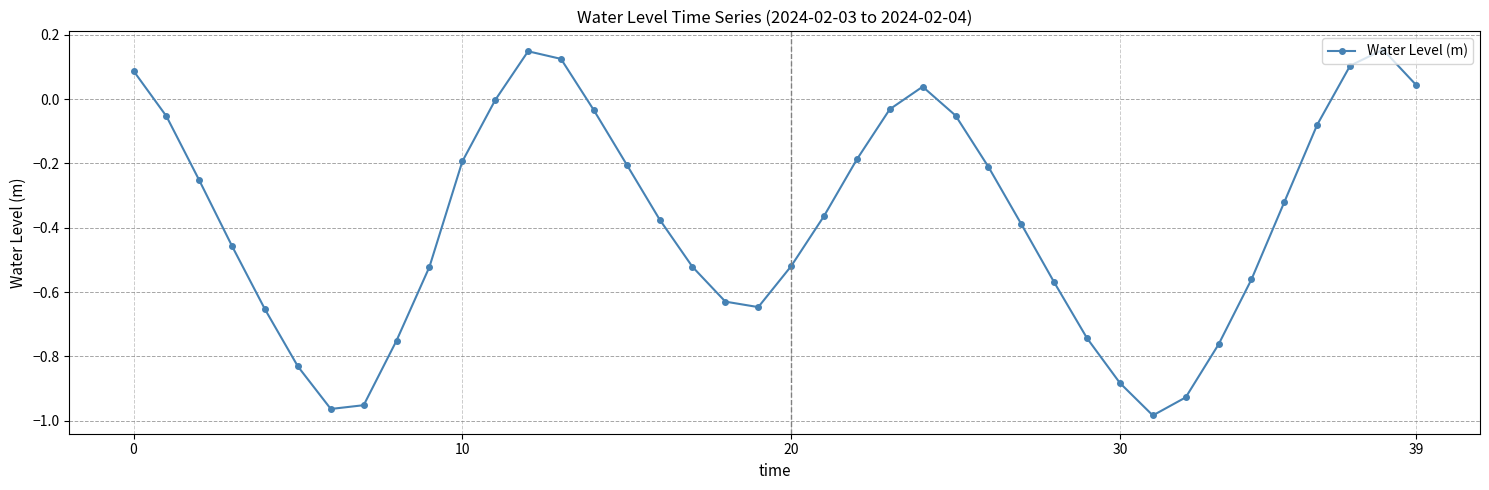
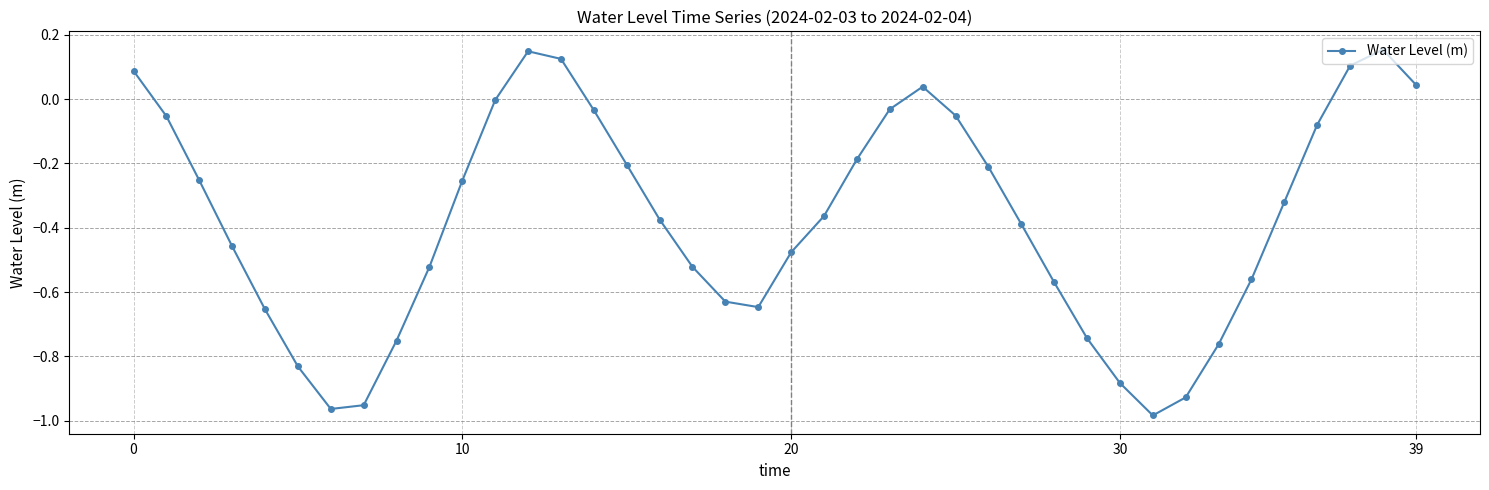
10: -0.19 -> -0.25
20: -0.52 -> -0.48
